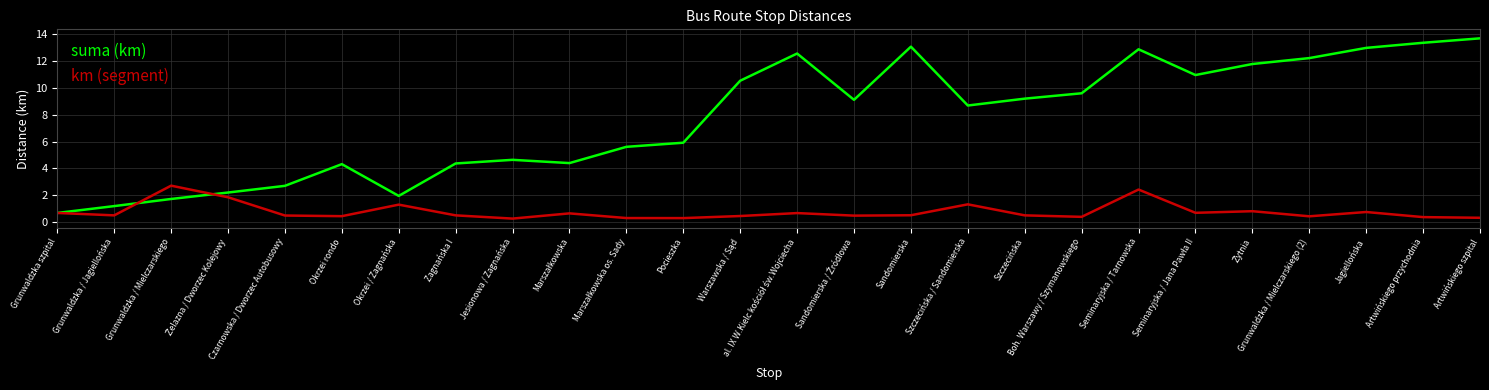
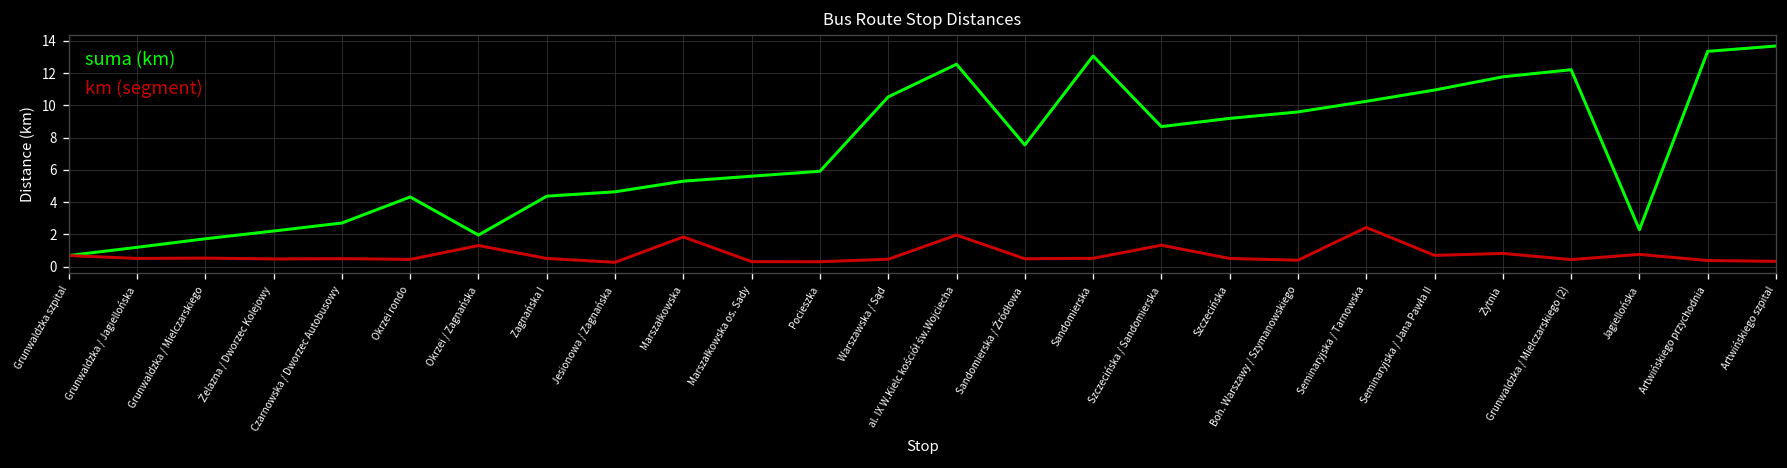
km (segment), Grunwaldzka / Mielczarskiego: 2.7 -> 0.5
km (segment), Żelazna / Dworzec Kolejowy: 1.9 -> 0.5
suma (km), Marszałkowska: 4.4 -> 5.3
km (segment), Marszałkowska: 0.7 -> 1.8
km (segment), al. IX W.Kielc kościół św.Wojciecha: 0.7 -> 2.0
suma (km), Sandomierska / Źródłowa: 9.1 -> 7.5
suma (km), Seminaryjska / Tarnowska: 12.9 -> 10.3
suma (km), Jagiellońska: 13.0 -> 2.3
